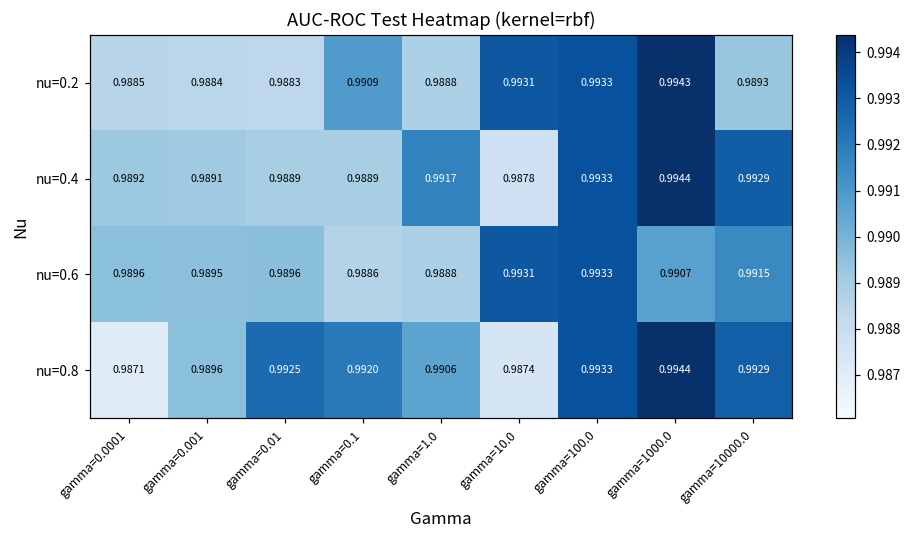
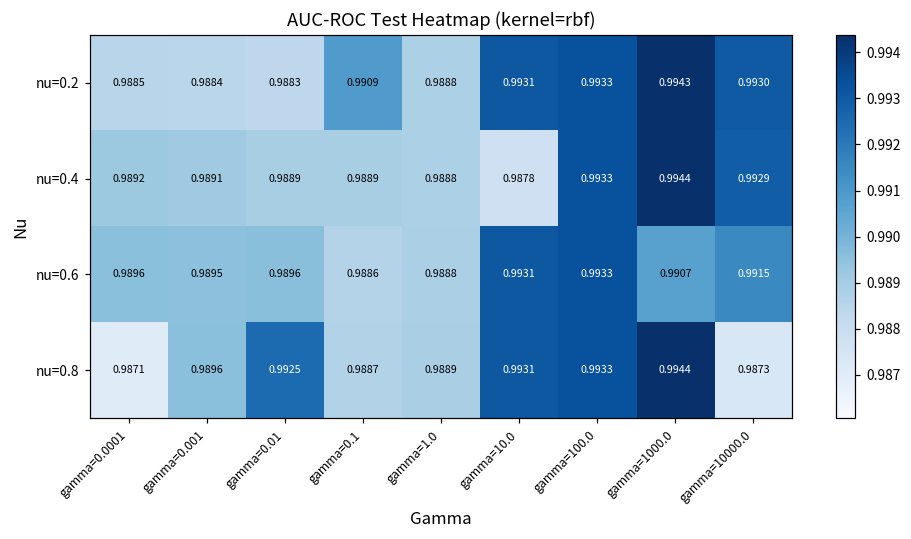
nu=0.2, gamma=10000.0: 0.9893 -> 0.9930
nu=0.4, gamma=1.0: 0.9917 -> 0.9888
nu=0.8, gamma=0.1: 0.9920 -> 0.9887
nu=0.8, gamma=1.0: 0.9906 -> 0.9889
nu=0.8, gamma=10.0: 0.9874 -> 0.9931
nu=0.8, gamma=10000.0: 0.9929 -> 0.9873
